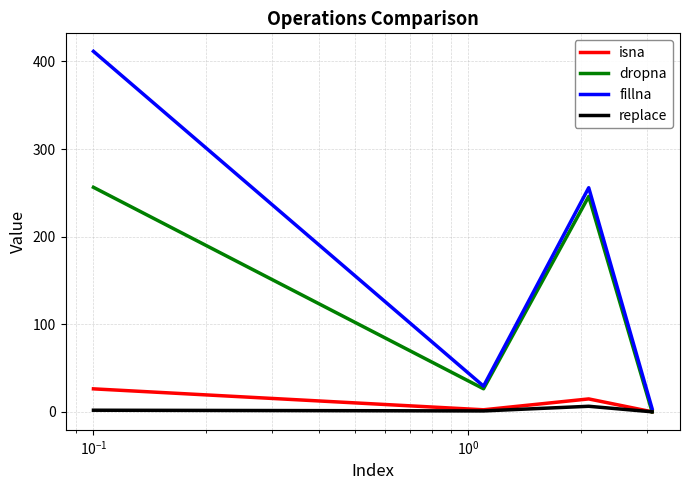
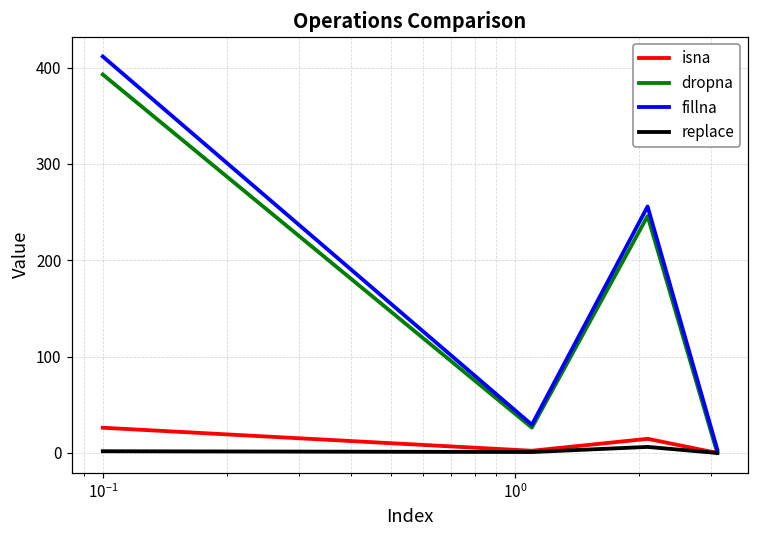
dropna, 10^-1: 260 -> 390
